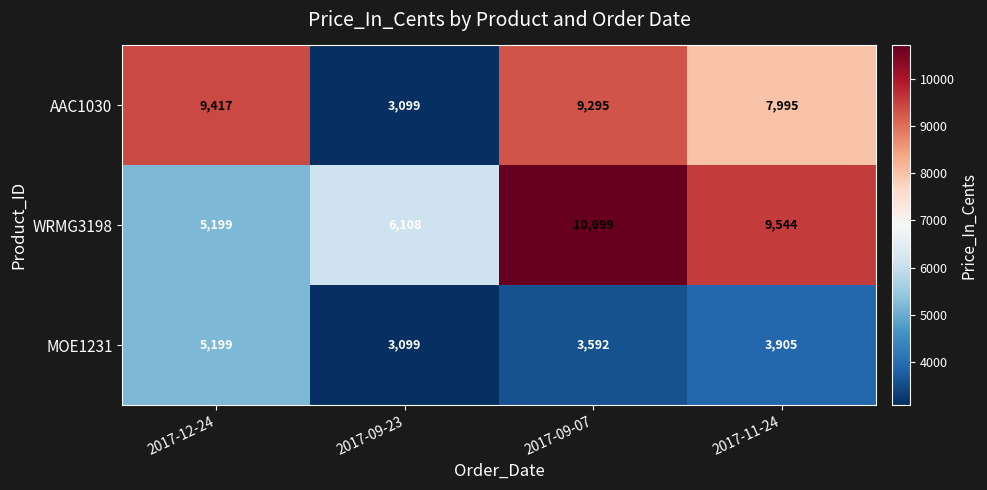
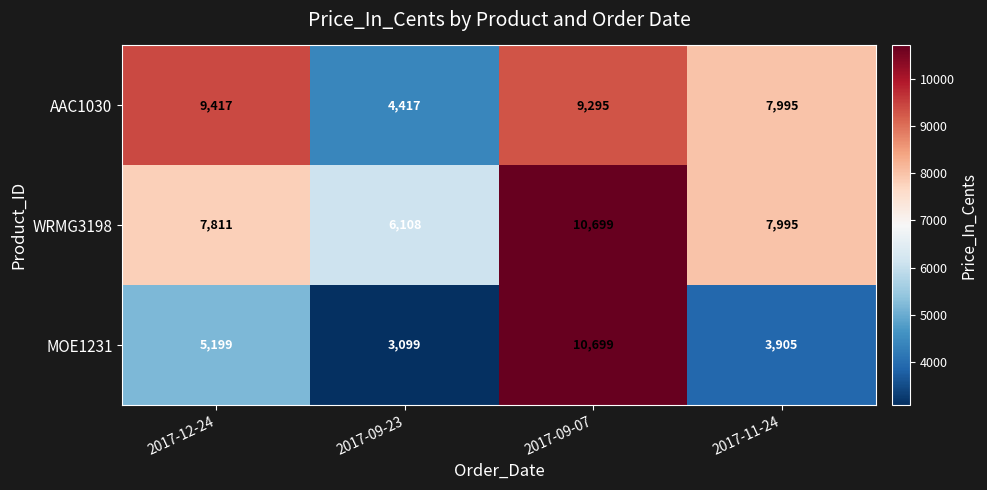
AAC1030, 2017-09-23: 3,099 -> 4,417
WRMG3198, 2017-12-24: 5,199 -> 7,811
WRMG3198, 2017-11-24: 9,544 -> 7,995
MOE1231, 2017-09-07: 3,592 -> 10,699
